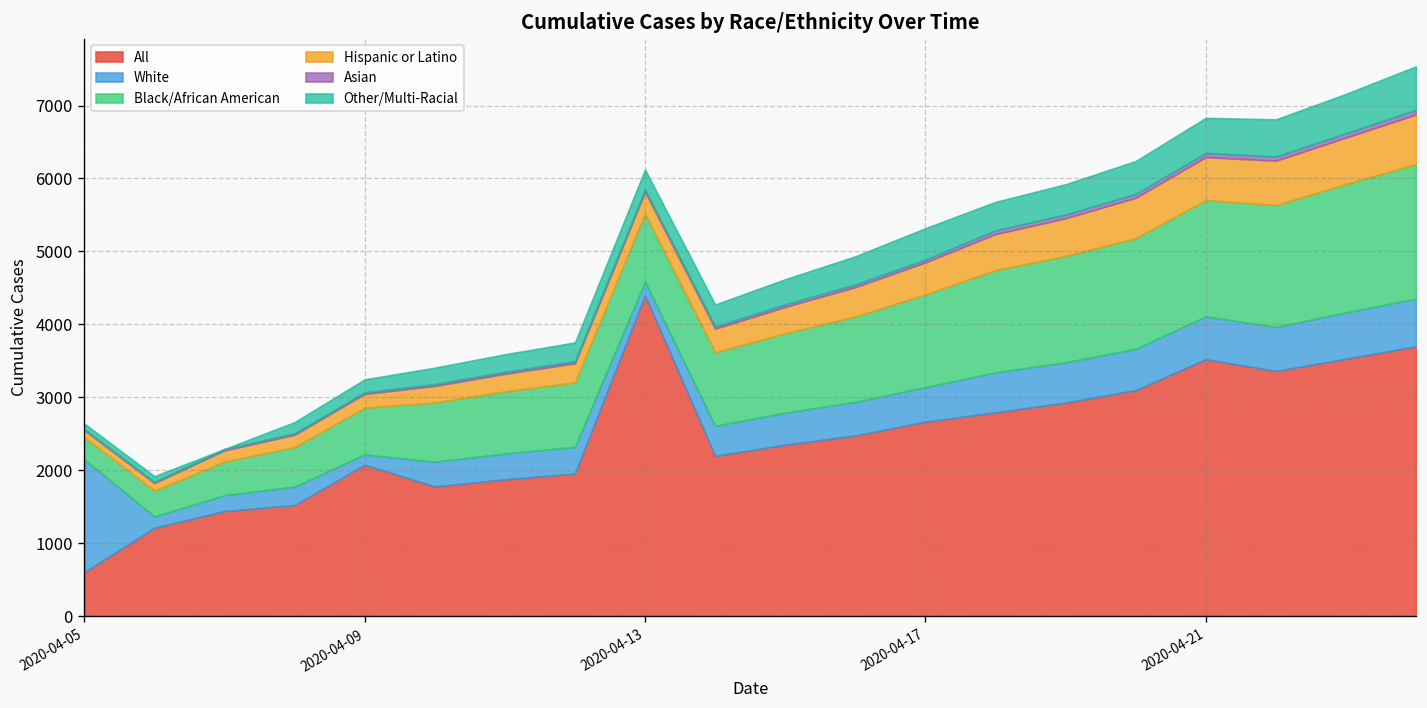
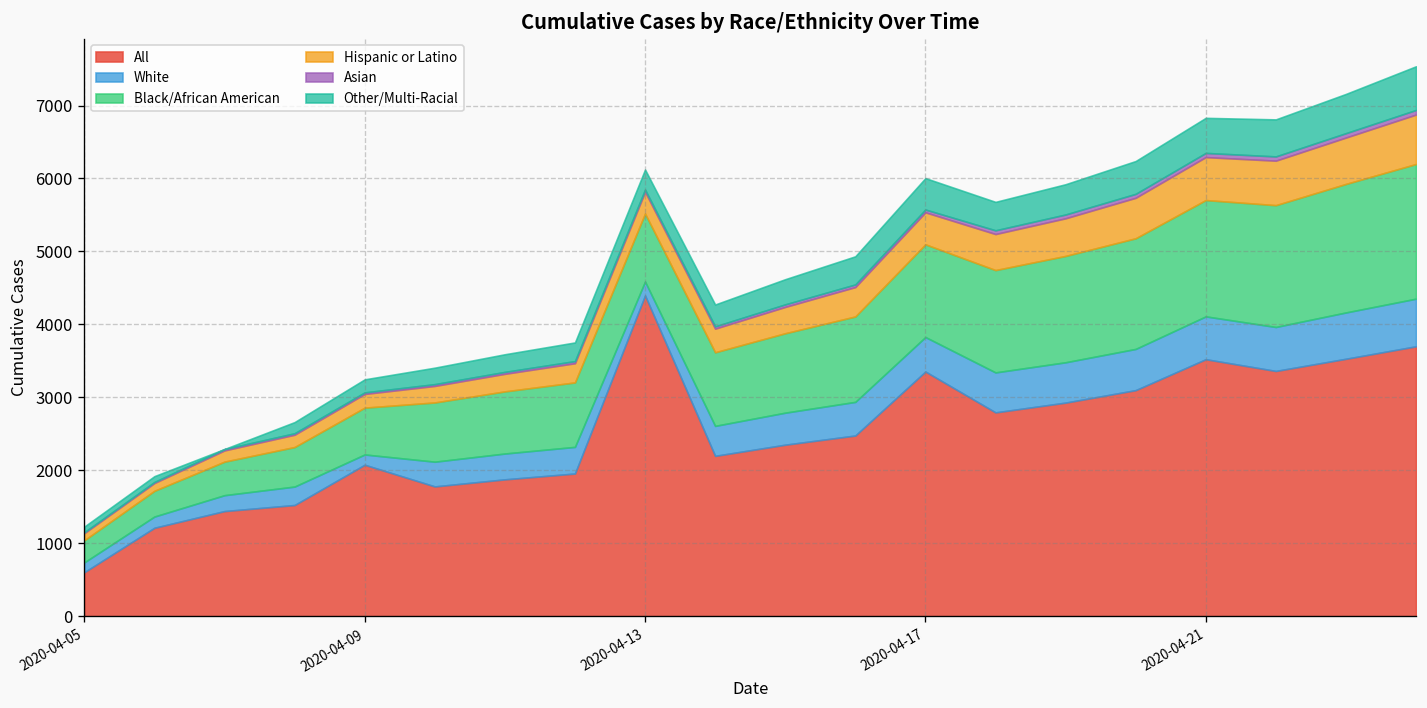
White, 2020-04-05: 1500 -> 100
All, 2020-04-17: 2700 -> 3400
